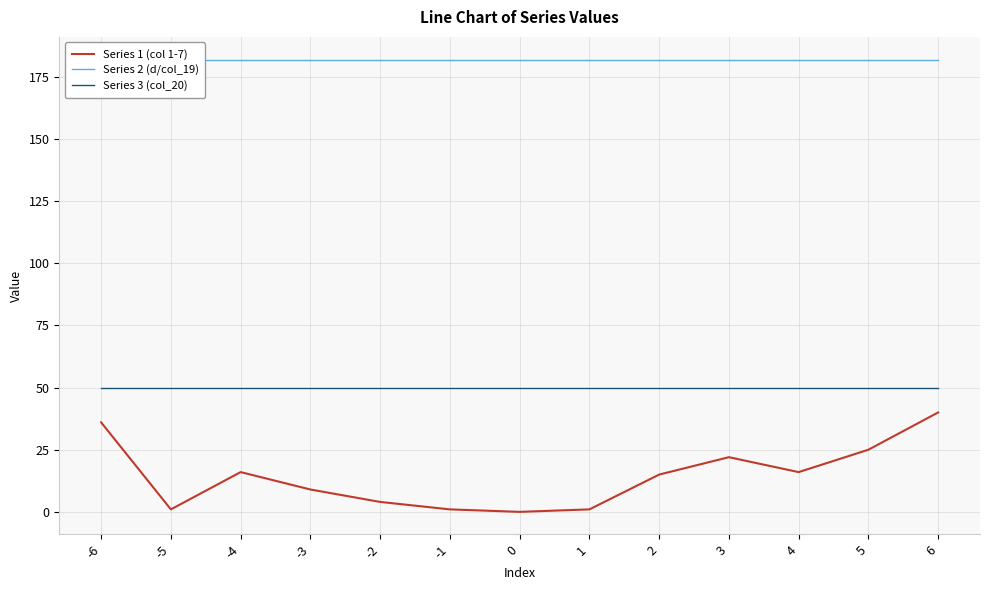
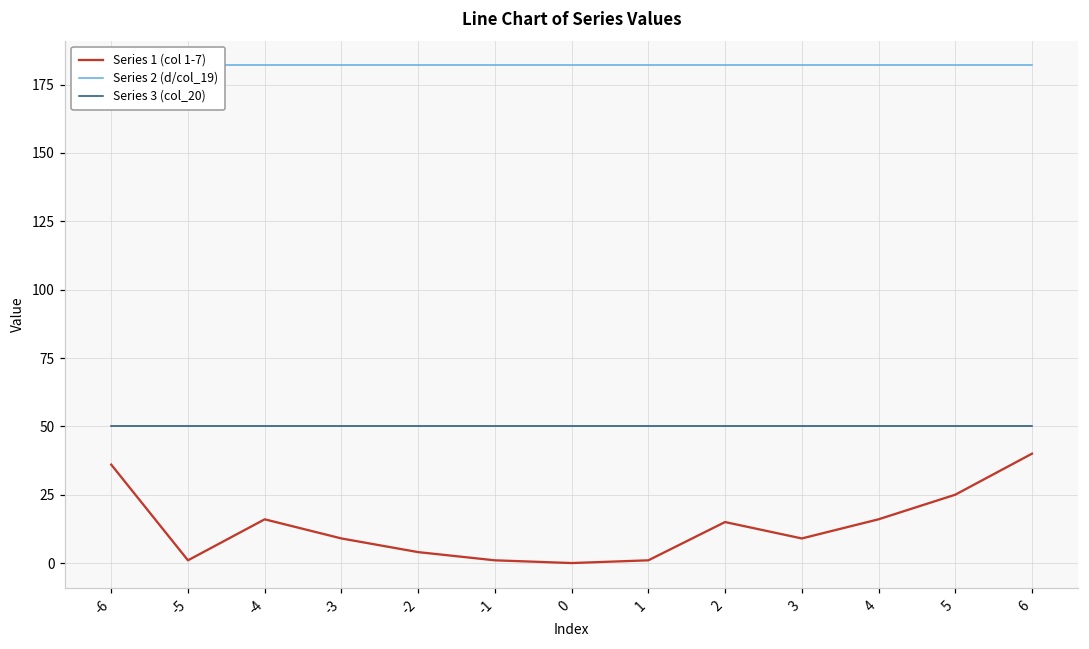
Series 1 (col 1-7), 3: 22 -> 9
